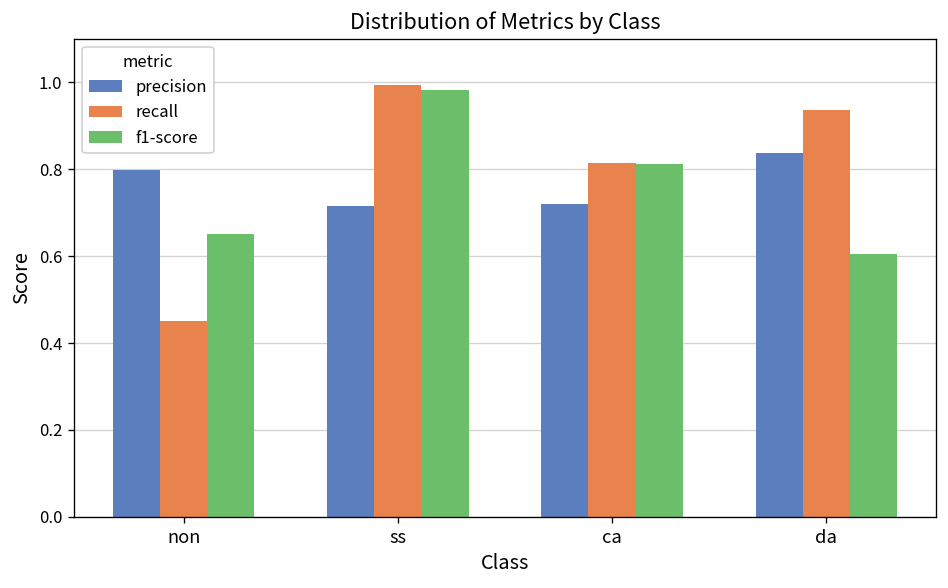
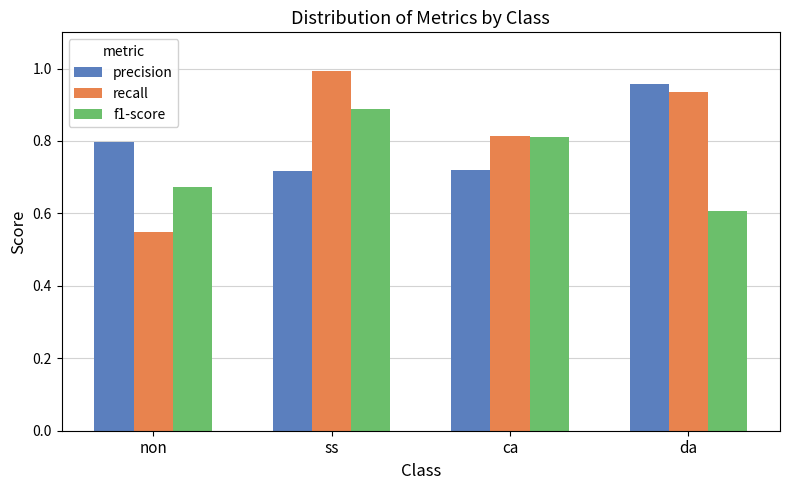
recall, non: 0.45 -> 0.55
f1-score, non: 0.65 -> 0.67
f1-score, ss: 0.98 -> 0.89
precision, da: 0.84 -> 0.96
